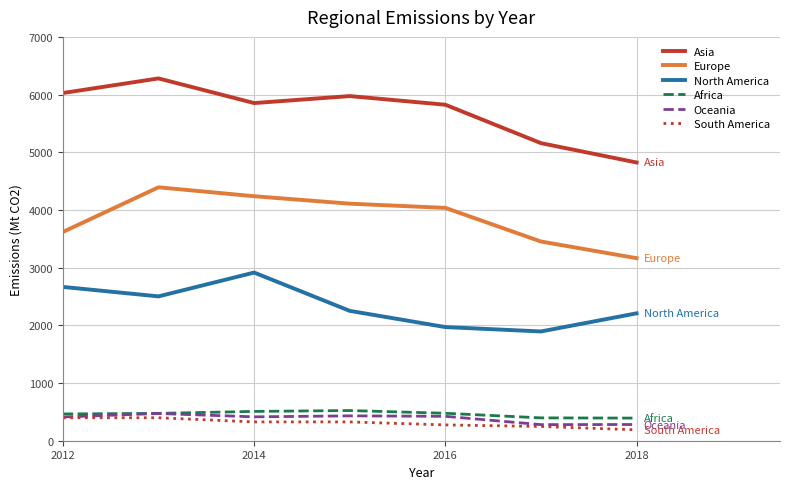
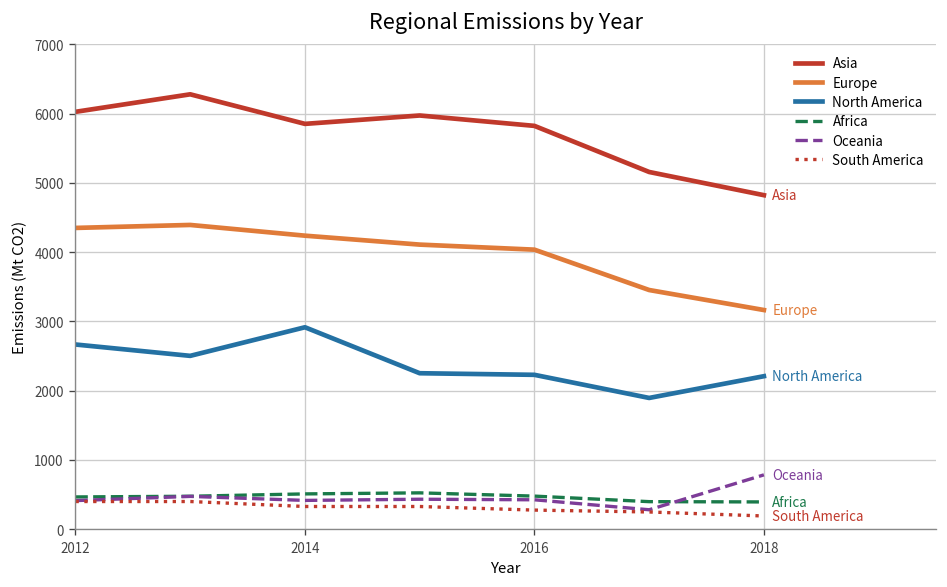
Europe, 2012: 3600 -> 4400
North America, 2016: 2000 -> 2200
Oceania, 2018: 300 -> 800
